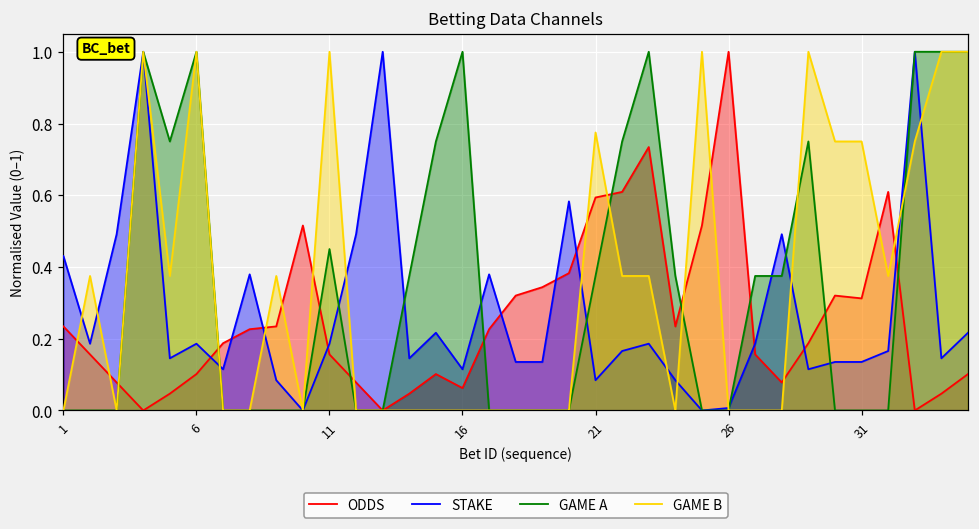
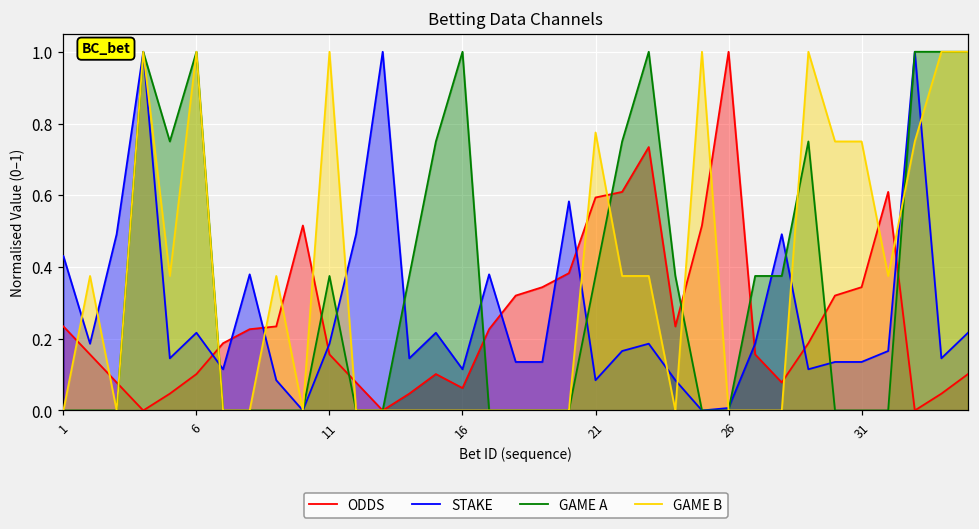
STAKE, 6: 0.19 -> 0.22
GAME A, 11: 0.45 -> 0.38
ODDS, 31: 0.31 -> 0.34
